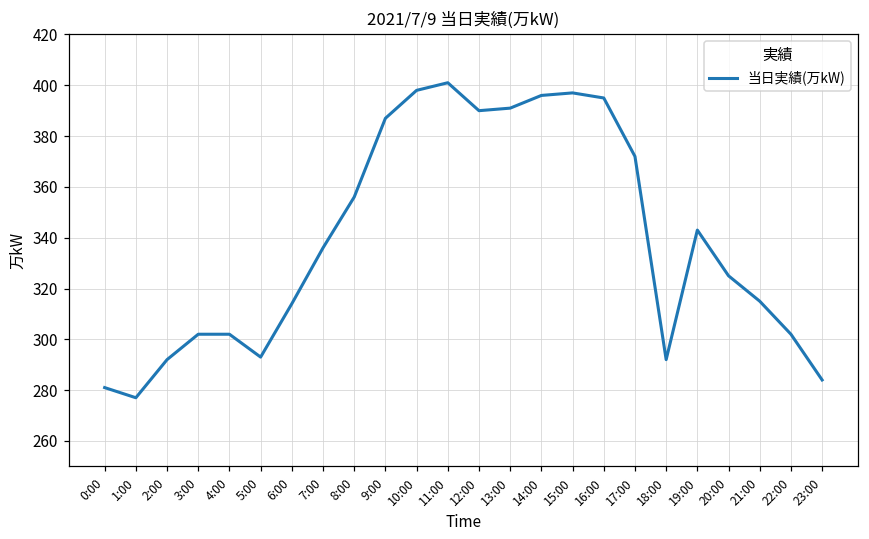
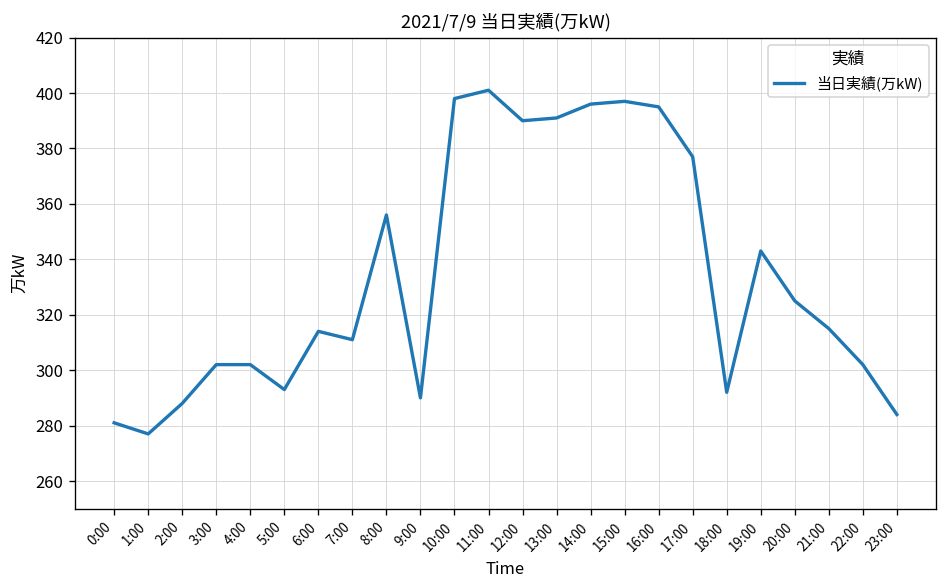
2:00: 292 -> 288
7:00: 336 -> 311
9:00: 387 -> 290
17:00: 372 -> 377
